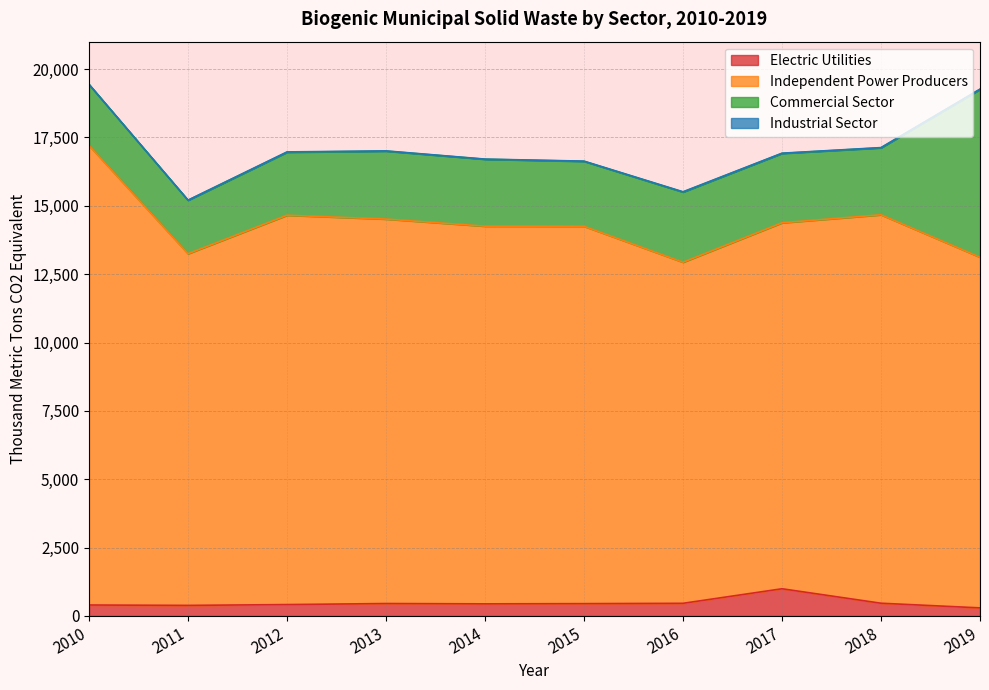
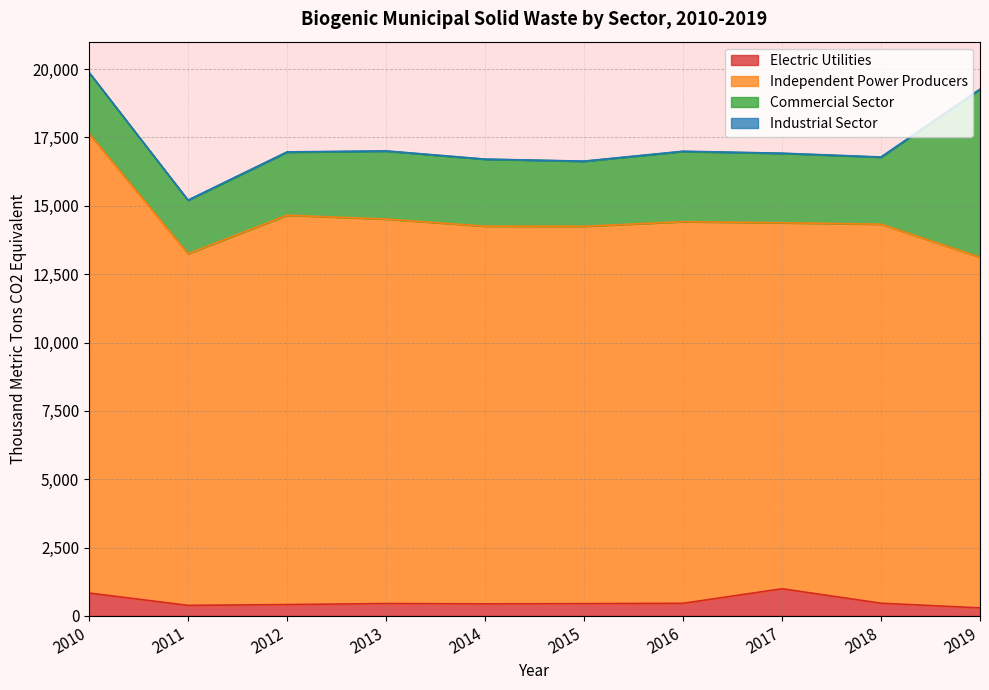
Electric Utilities, 2010: 400 -> 800
Independent Power Producers, 2016: 12,500 -> 14,000
Independent Power Producers, 2018: 14,200 -> 13,900
